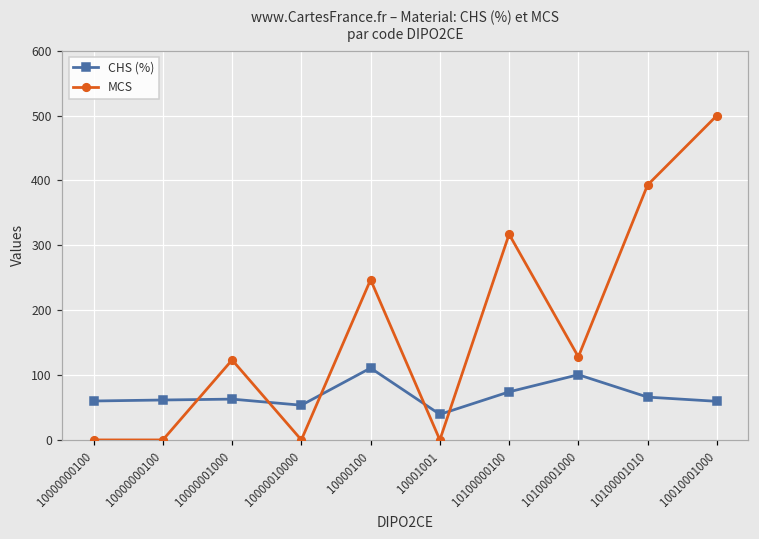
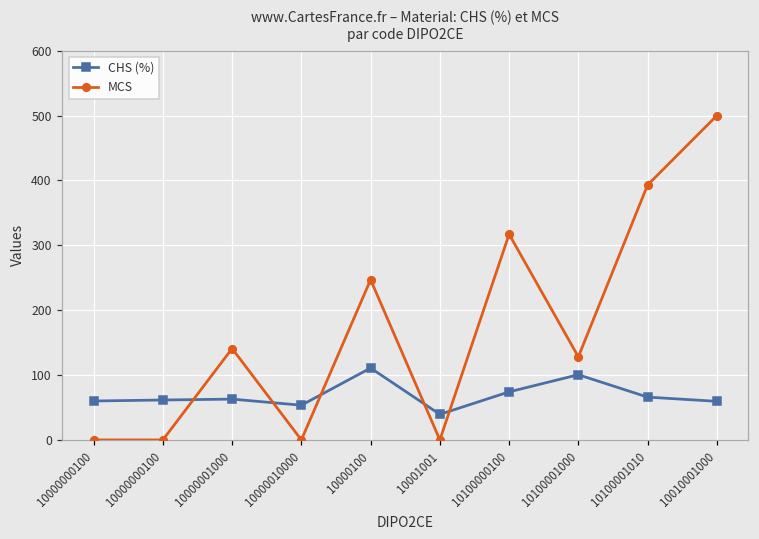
MCS, 10000001000: 120 -> 140
